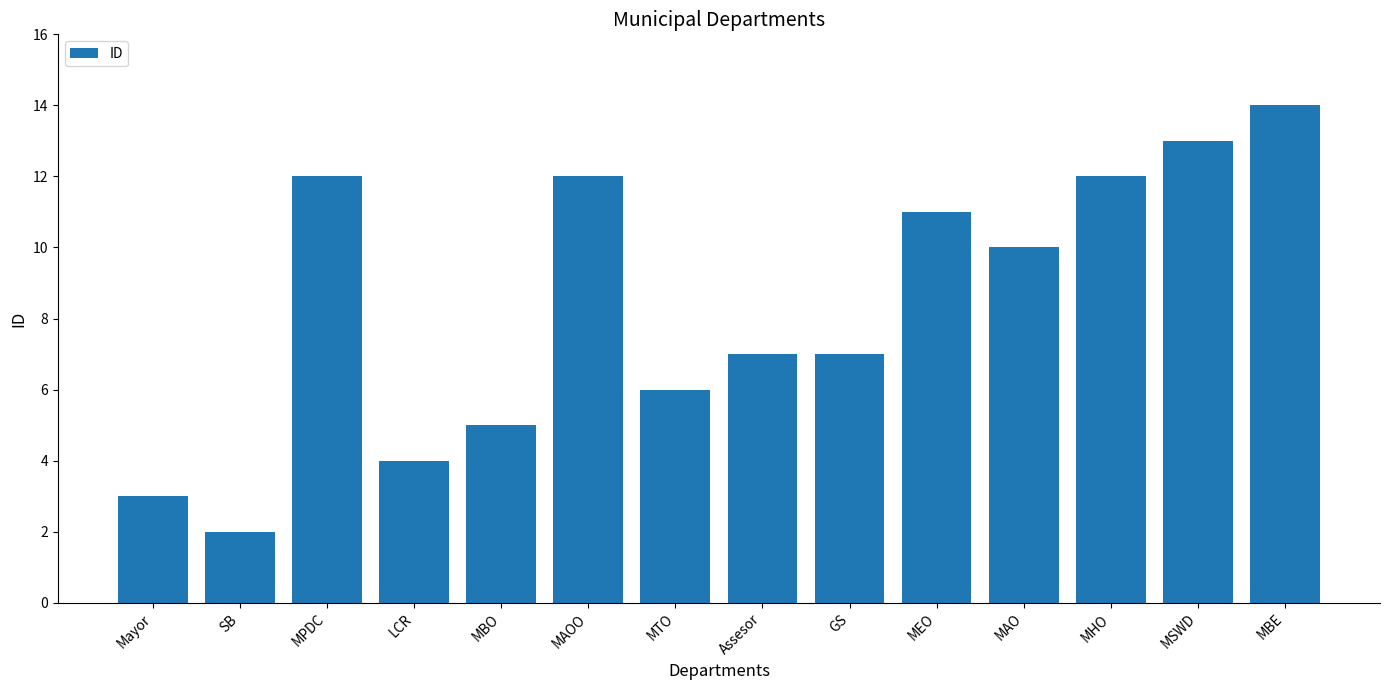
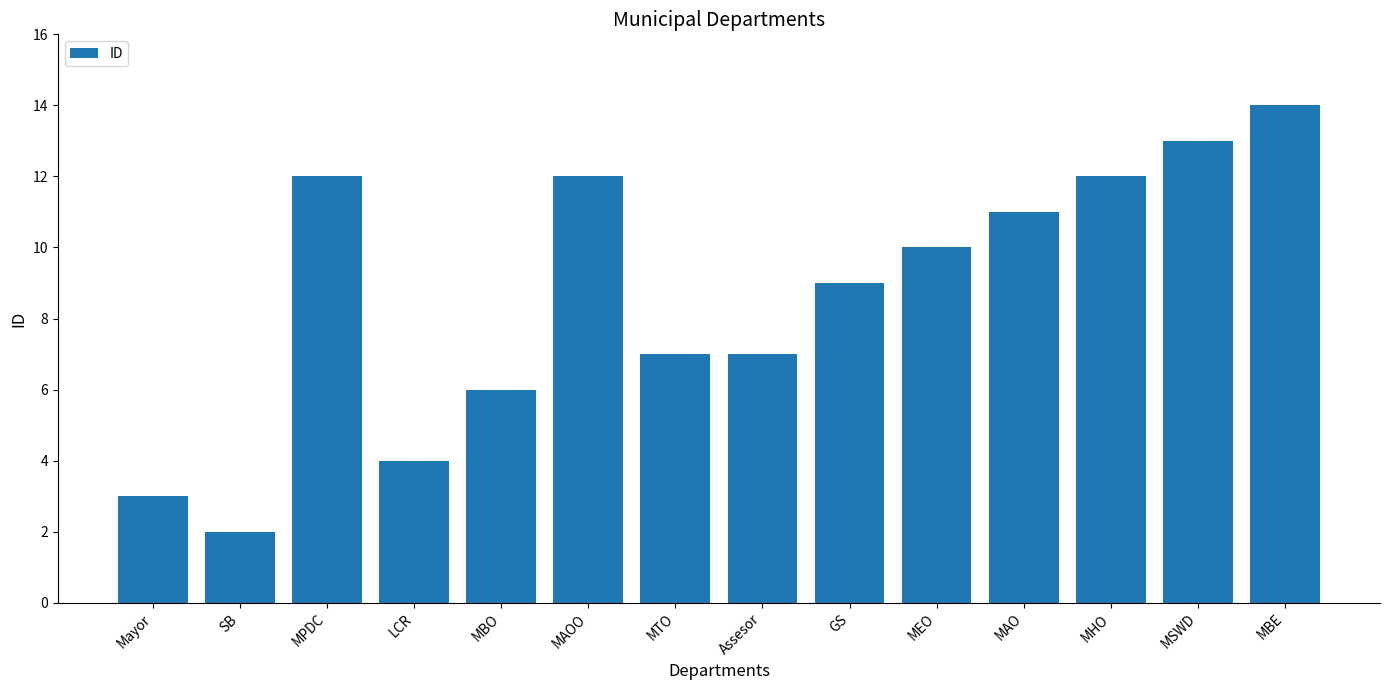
MBO: 5 -> 6
MTO: 6 -> 7
GS: 7 -> 9
MEO: 11 -> 10
MAO: 10 -> 11
